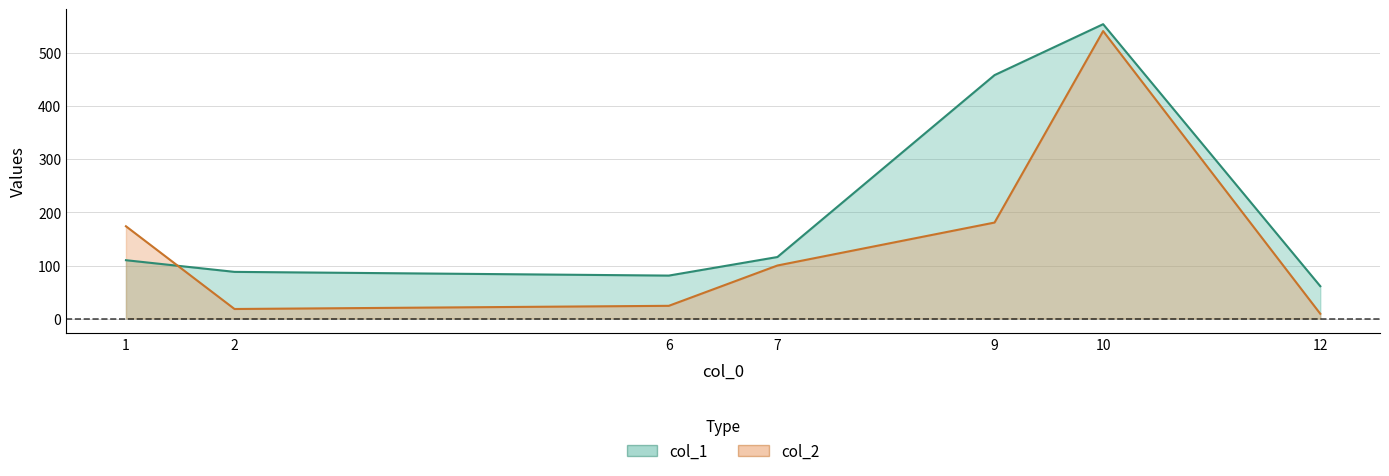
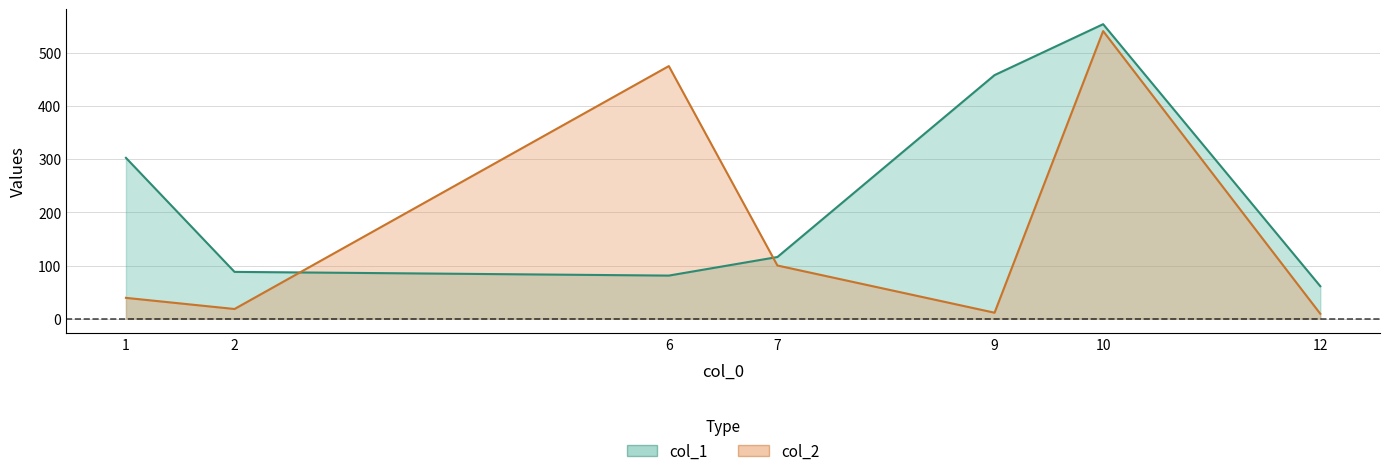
col_1, 1: 110 -> 300
col_2, 1: 170 -> 40
col_2, 6: 20 -> 480
col_2, 9: 180 -> 10
